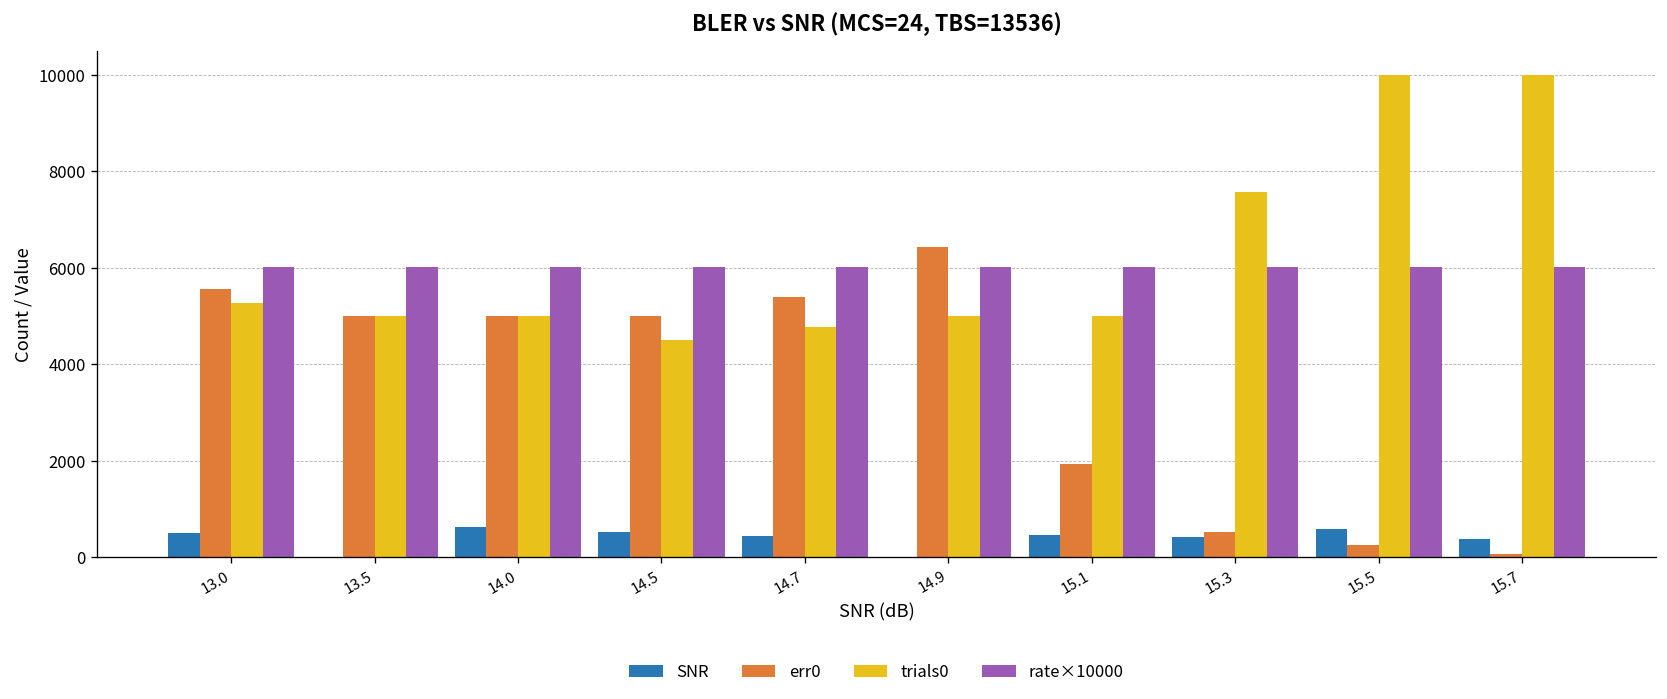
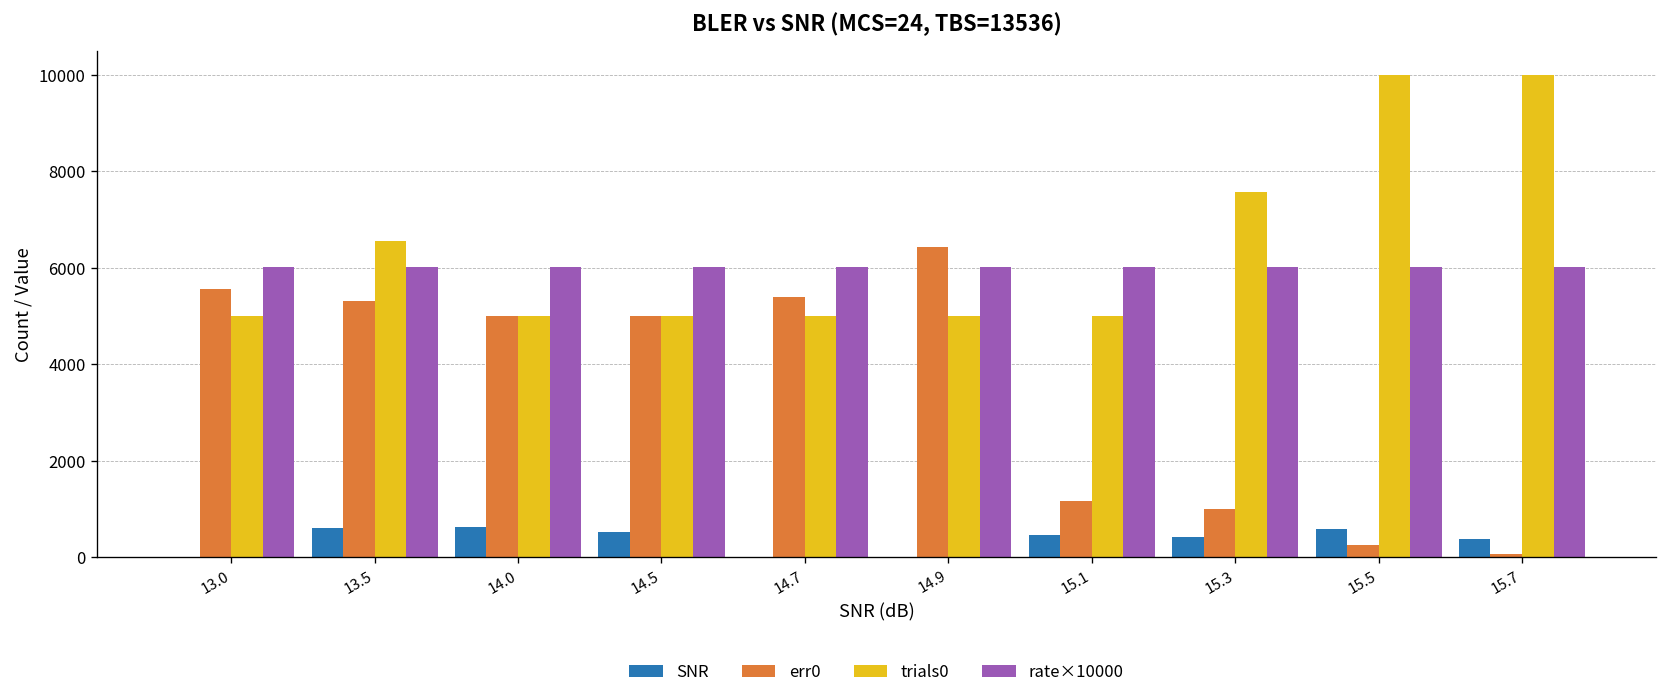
SNR, 13.0: 500 -> 0
trials0, 13.0: 5300 -> 5000
SNR, 13.5: 0 -> 600
err0, 13.5: 5000 -> 5300
trials0, 13.5: 5000 -> 6500
trials0, 14.5: 4500 -> 5000
SNR, 14.7: 400 -> 0
trials0, 14.7: 4800 -> 5000
err0, 15.1: 1900 -> 1200
err0, 15.3: 500 -> 1000
